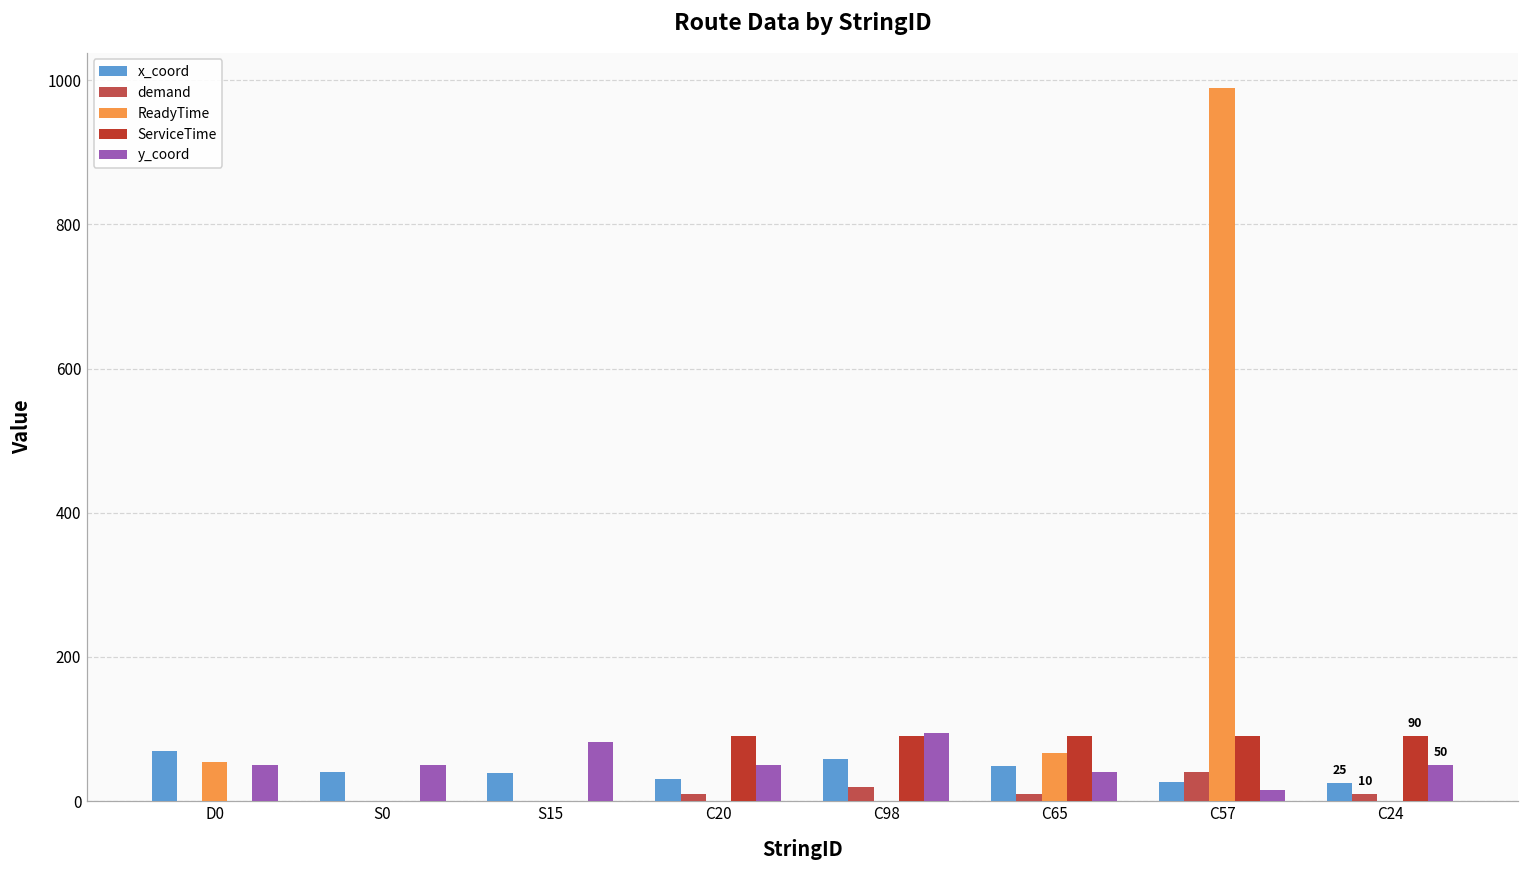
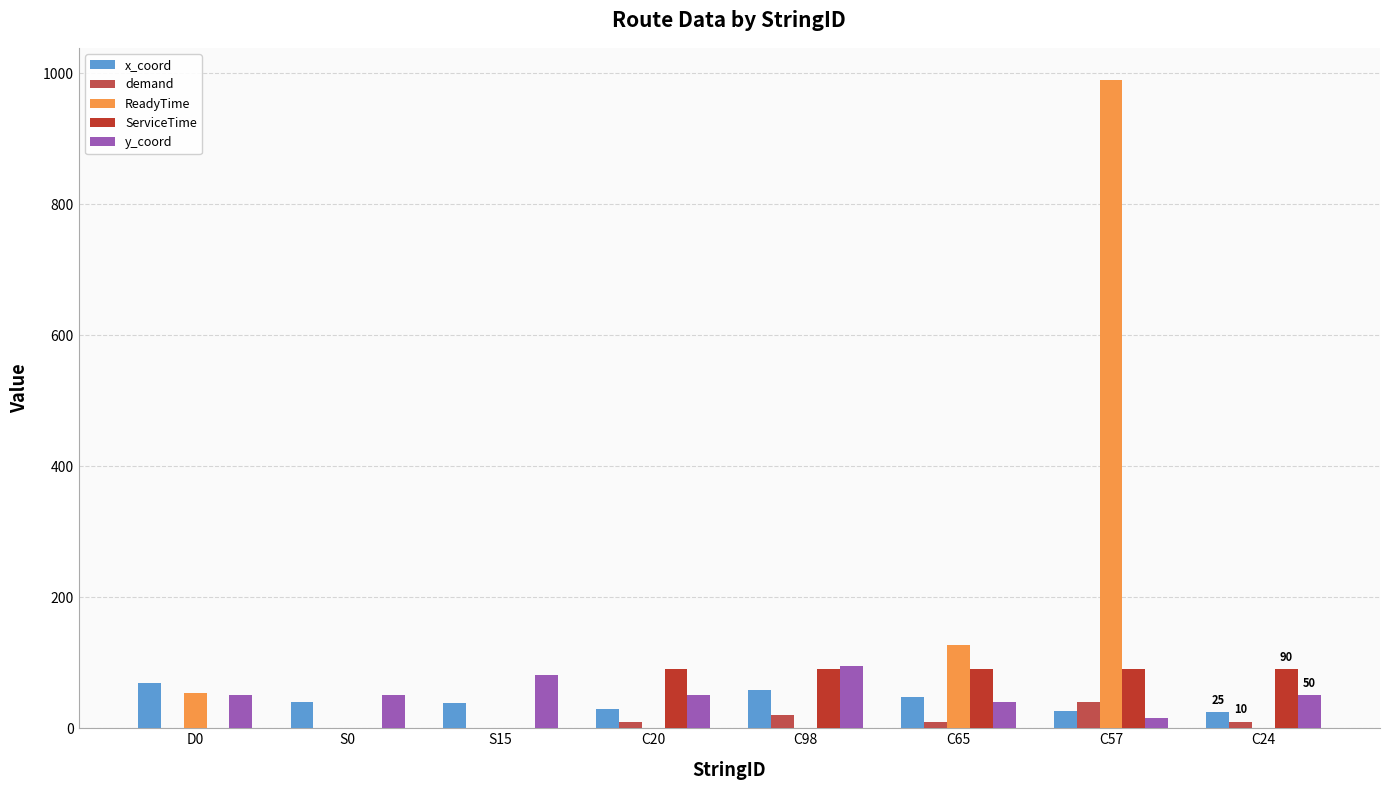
ReadyTime, C65: 70 -> 130
